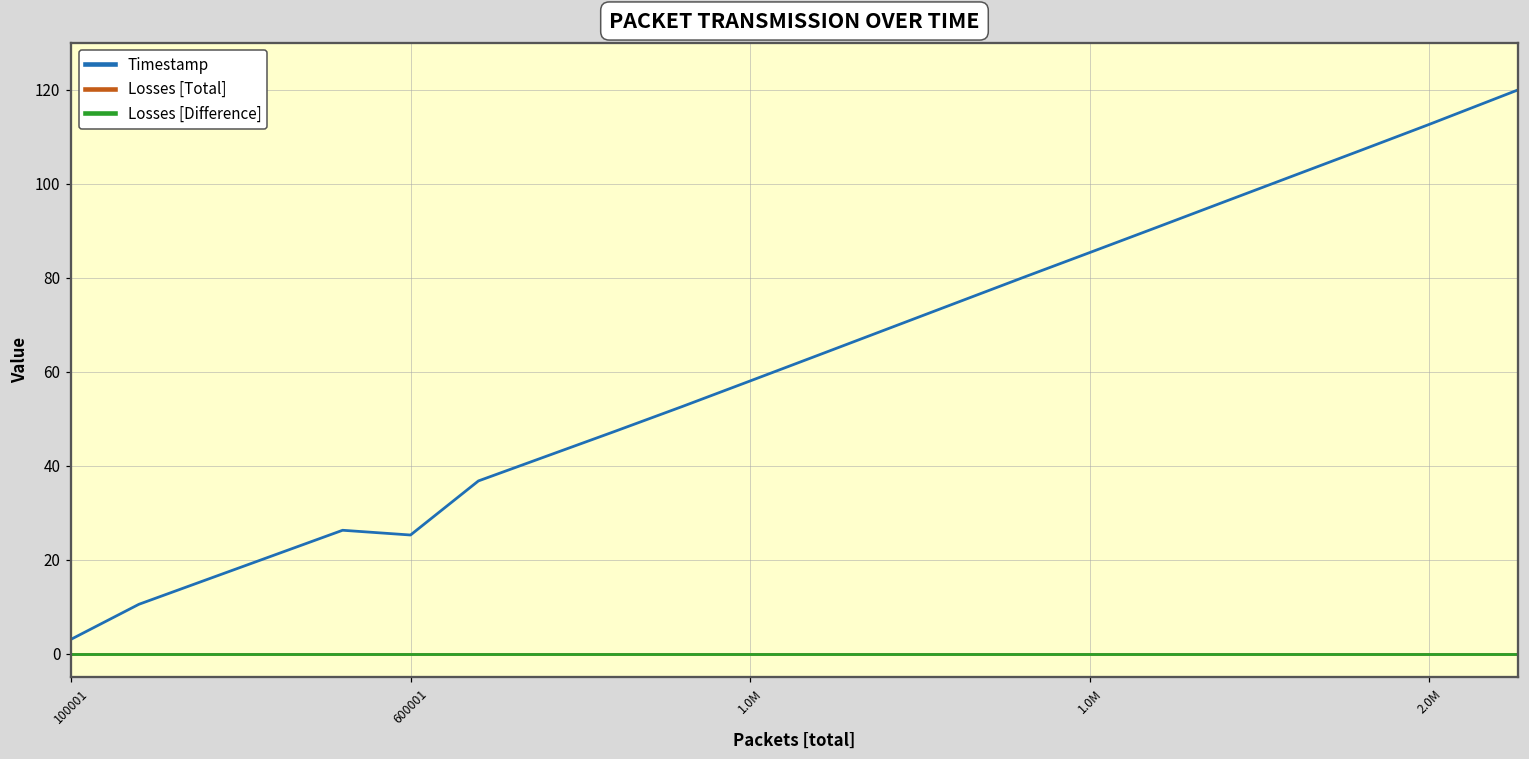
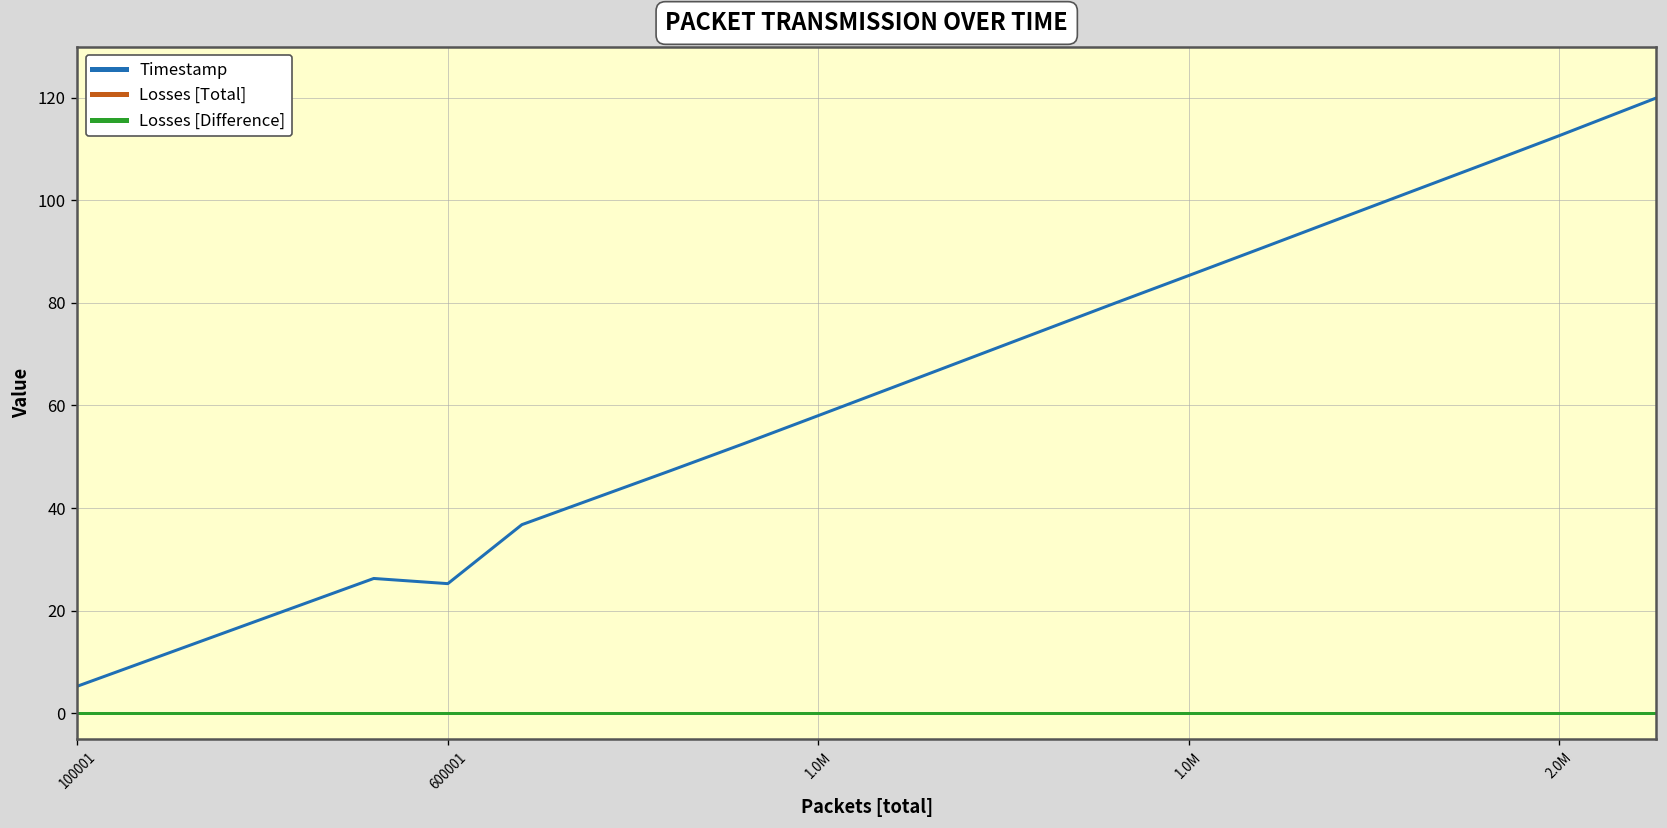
Timestamp, 100001: 3 -> 5
